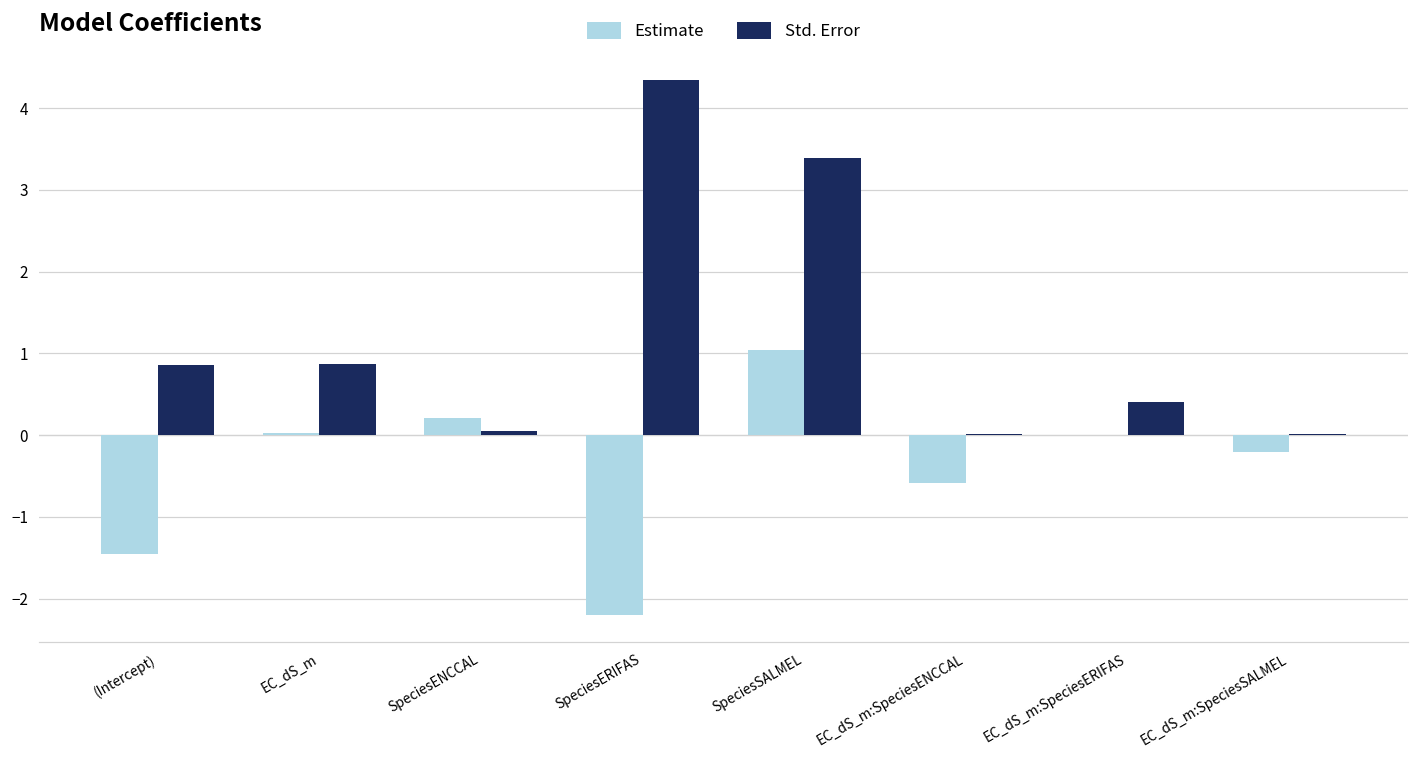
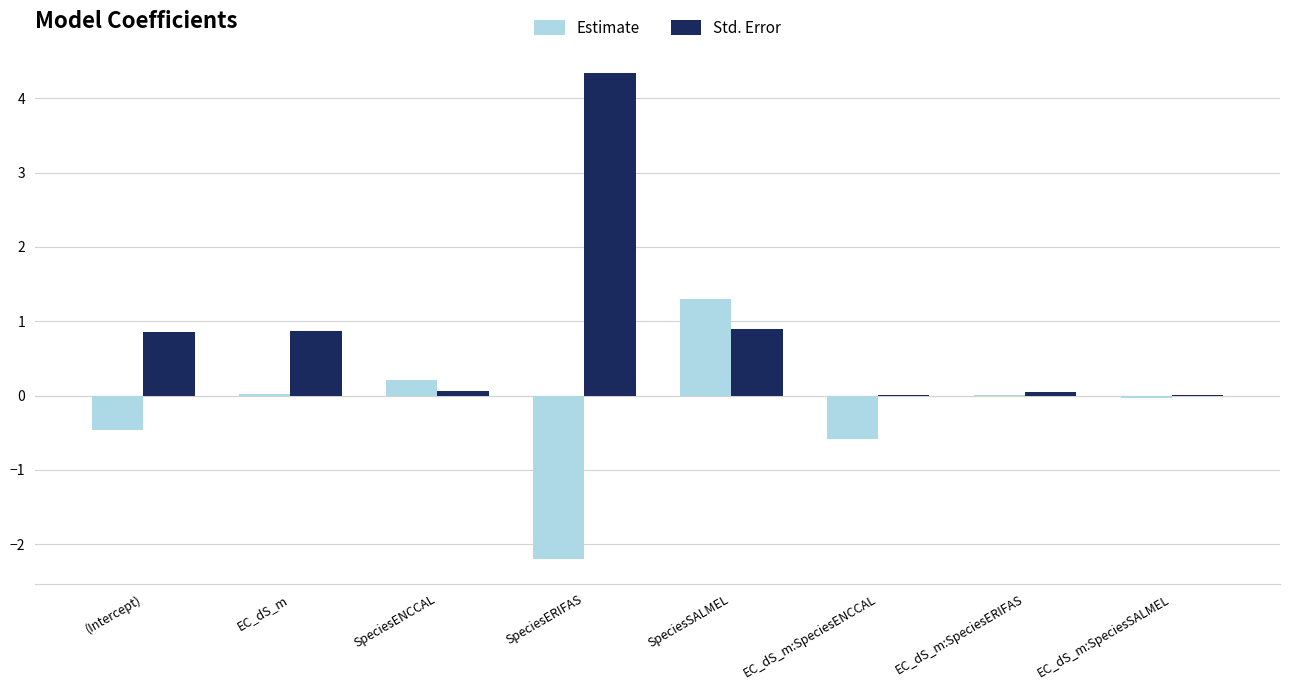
Estimate, (Intercept): -1.5 -> -0.5
Estimate, SpeciesSALMEL: 1.0 -> 1.3
Std. Error, SpeciesSALMEL: 3.4 -> 0.9
Std. Error, EC_dS_m:SpeciesERIFAS: 0.4 -> 0.0
Estimate, EC_dS_m:SpeciesSALMEL: -0.2 -> 0.0
